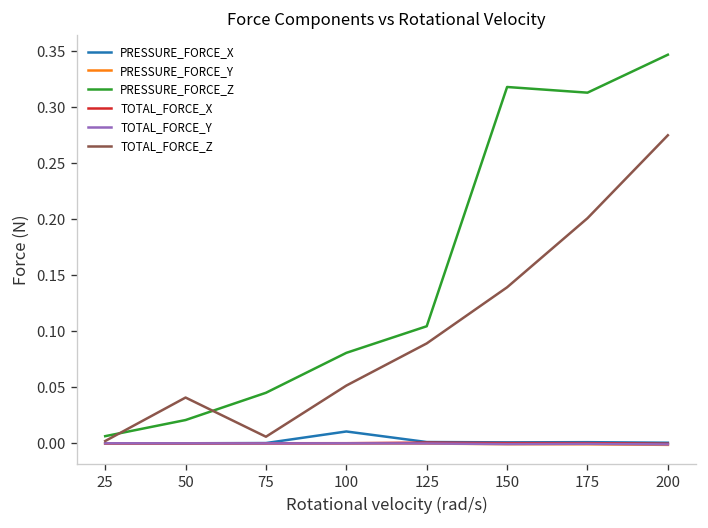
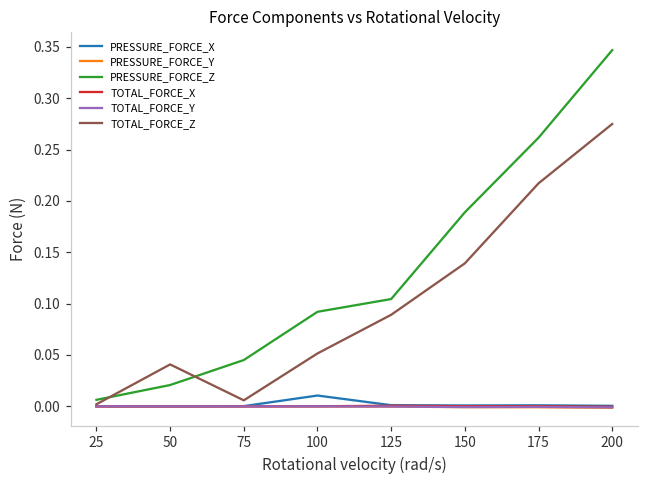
PRESSURE_FORCE_Z, 100: 0.08 -> 0.09
PRESSURE_FORCE_Z, 150: 0.32 -> 0.19
PRESSURE_FORCE_Z, 175: 0.31 -> 0.26
TOTAL_FORCE_Z, 175: 0.20 -> 0.22
